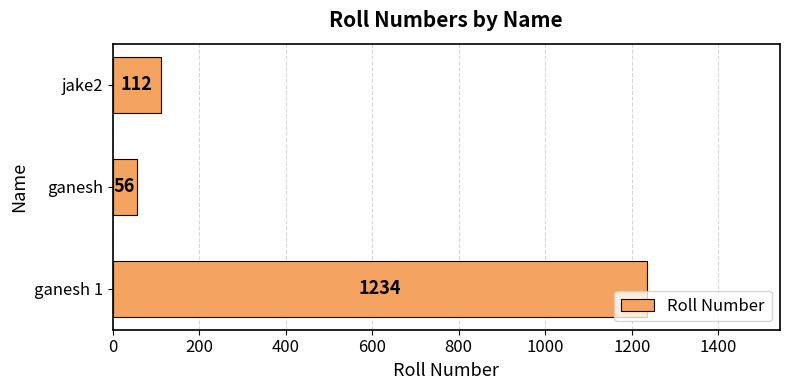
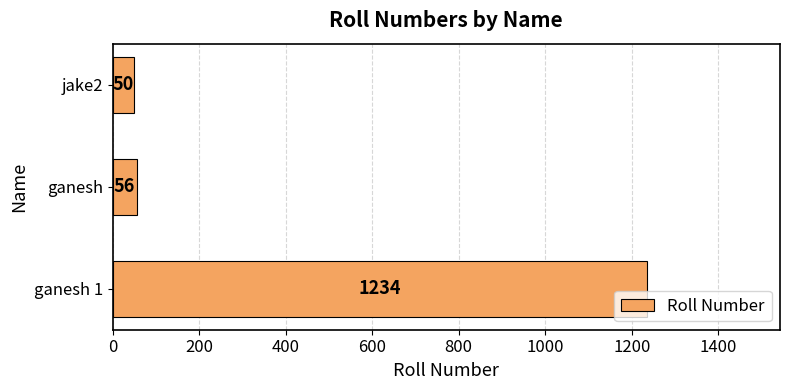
jake2: 112 -> 50
